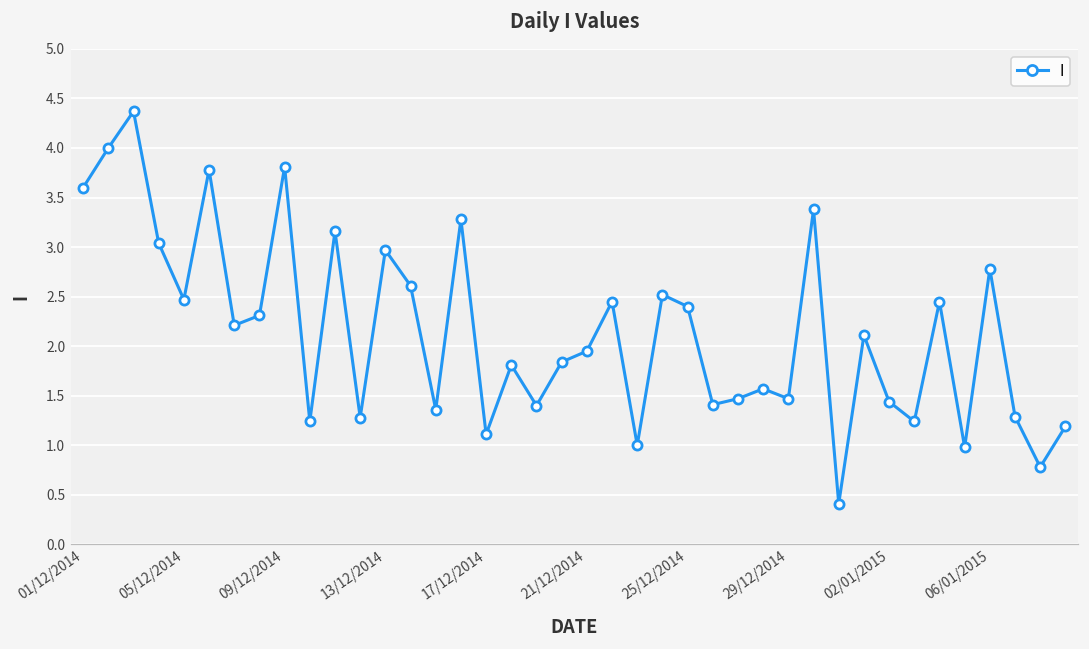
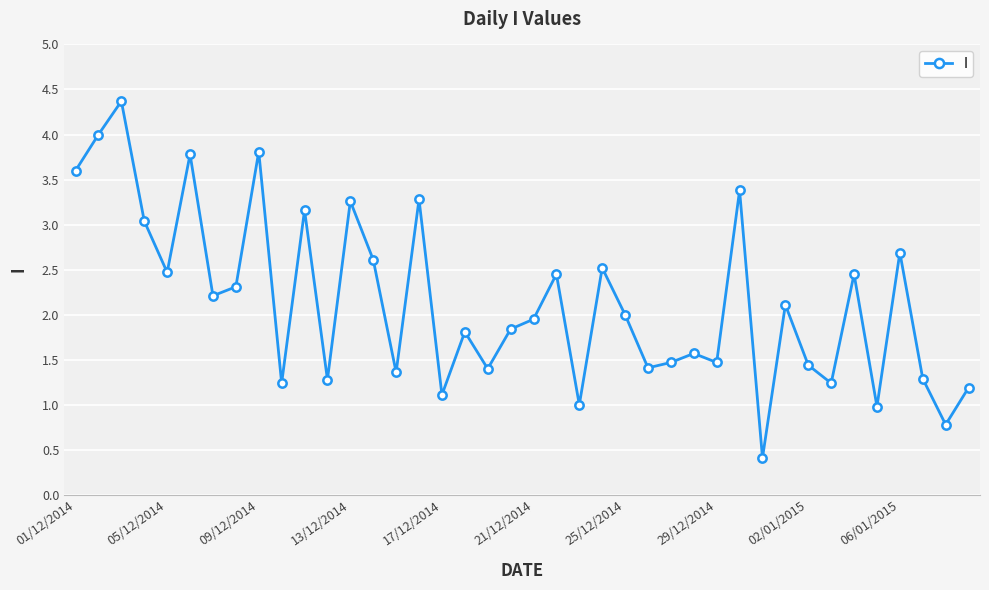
13/12/2014: 3.0 -> 3.3
25/12/2014: 2.4 -> 2.0
06/01/2015: 2.8 -> 2.7
